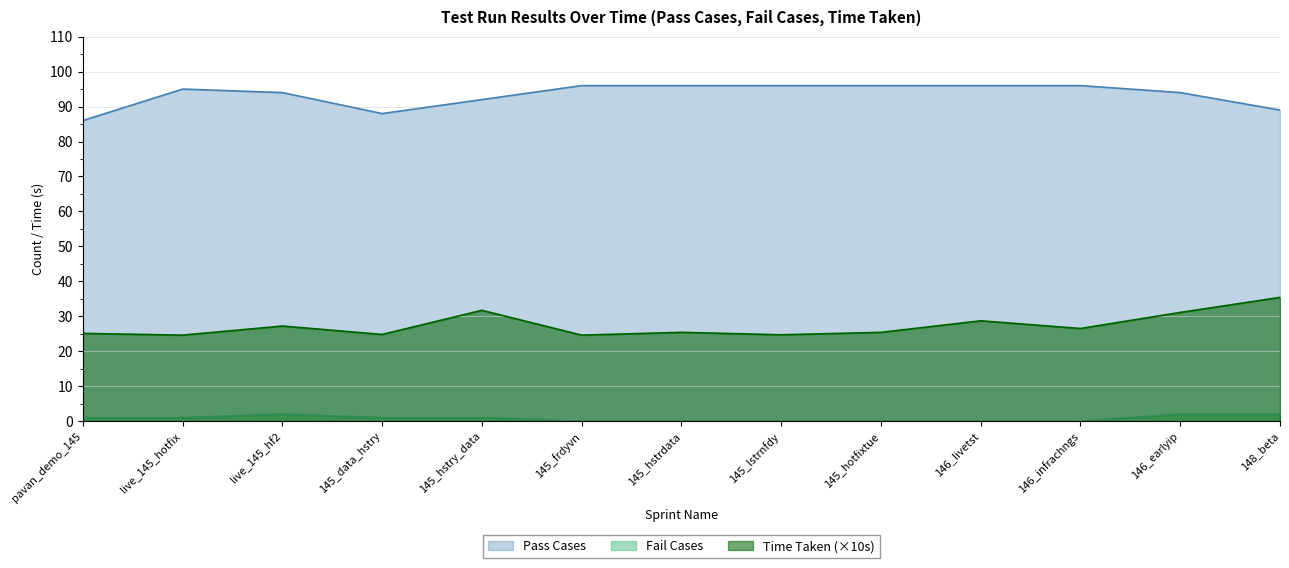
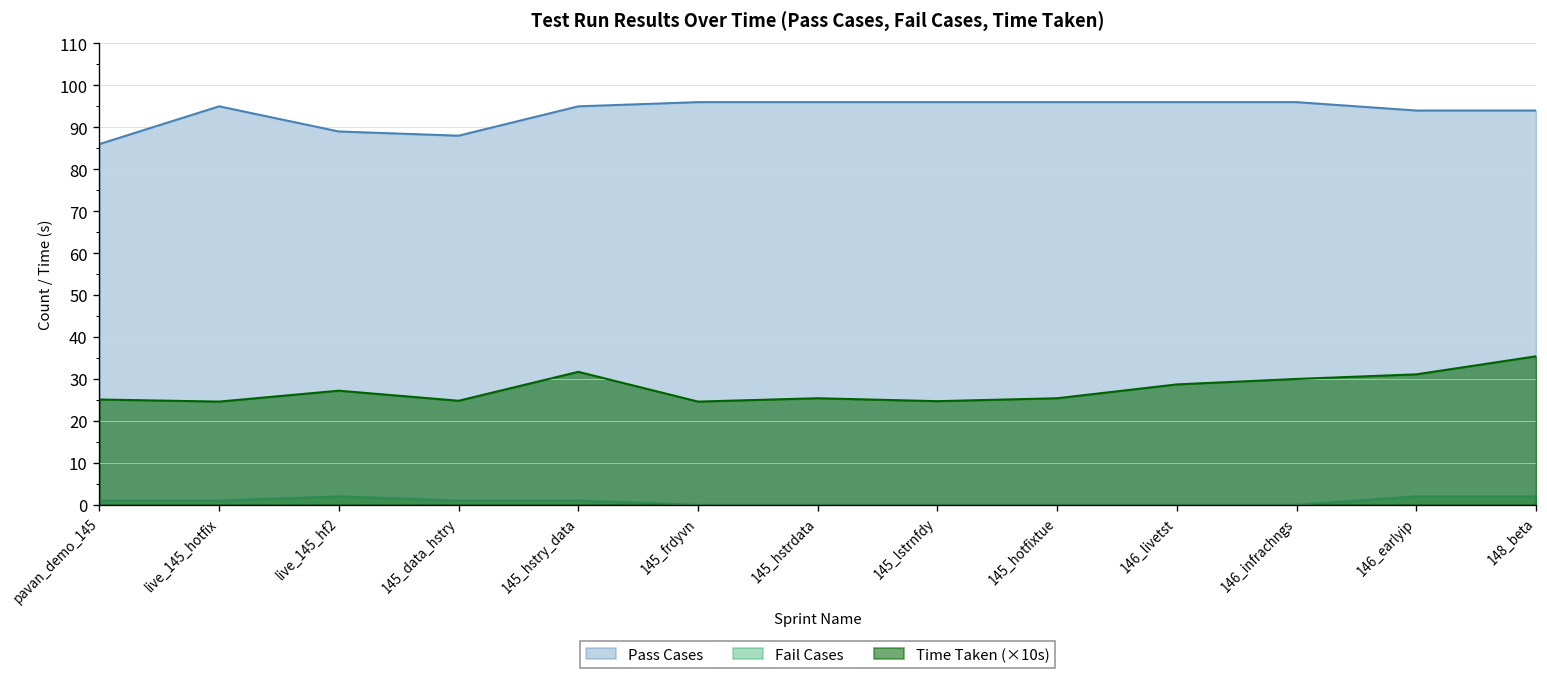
Pass Cases, live_145_hf2: 94 -> 89
Pass Cases, 145_hstry_data: 92 -> 95
Time Taken (×10s), 146_infrachngs: 27 -> 30
Pass Cases, 148_beta: 89 -> 94
